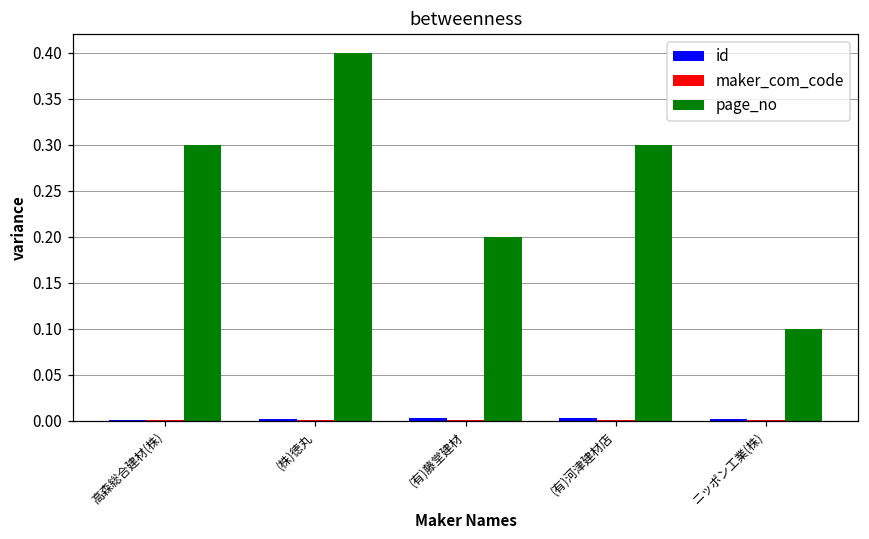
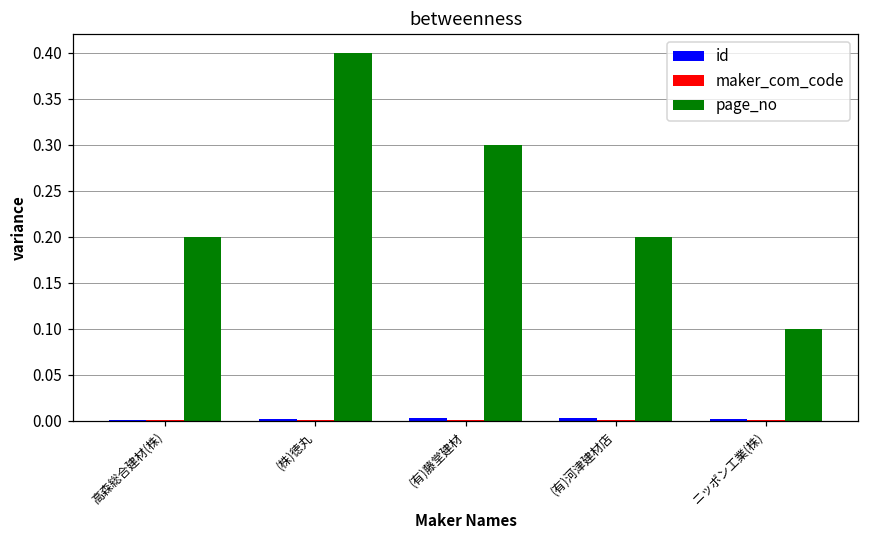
page_no, 高森総合建材(株): 0.30 -> 0.20
page_no, (有)藤堂建材: 0.20 -> 0.30
page_no, (有)河津建材店: 0.30 -> 0.20
